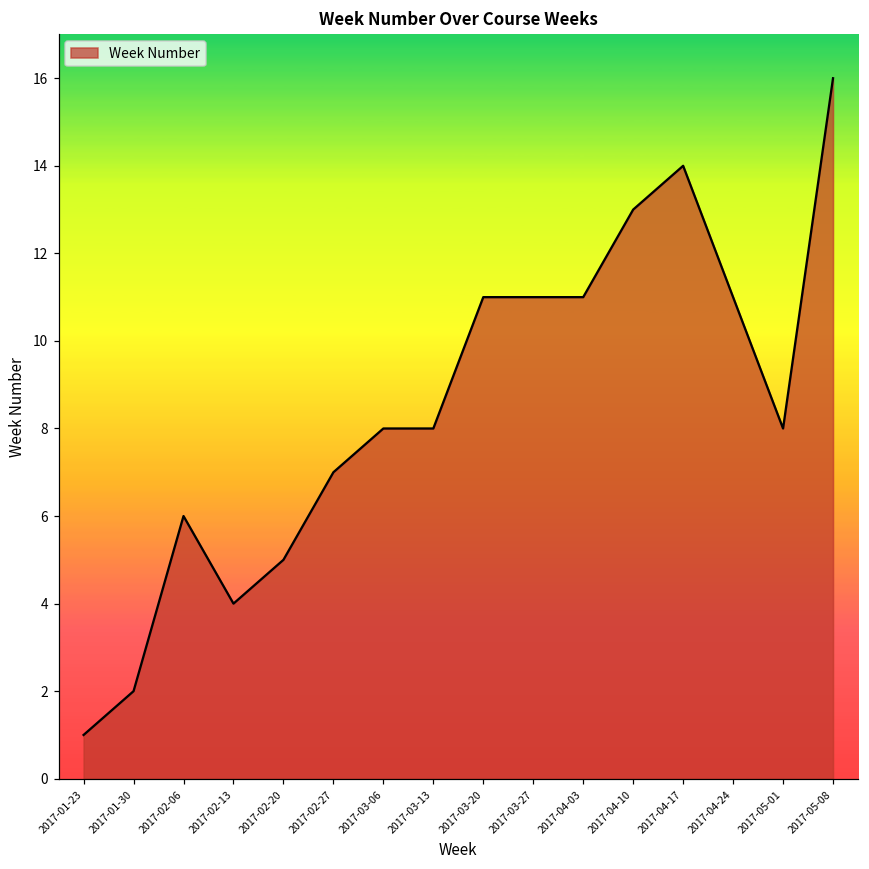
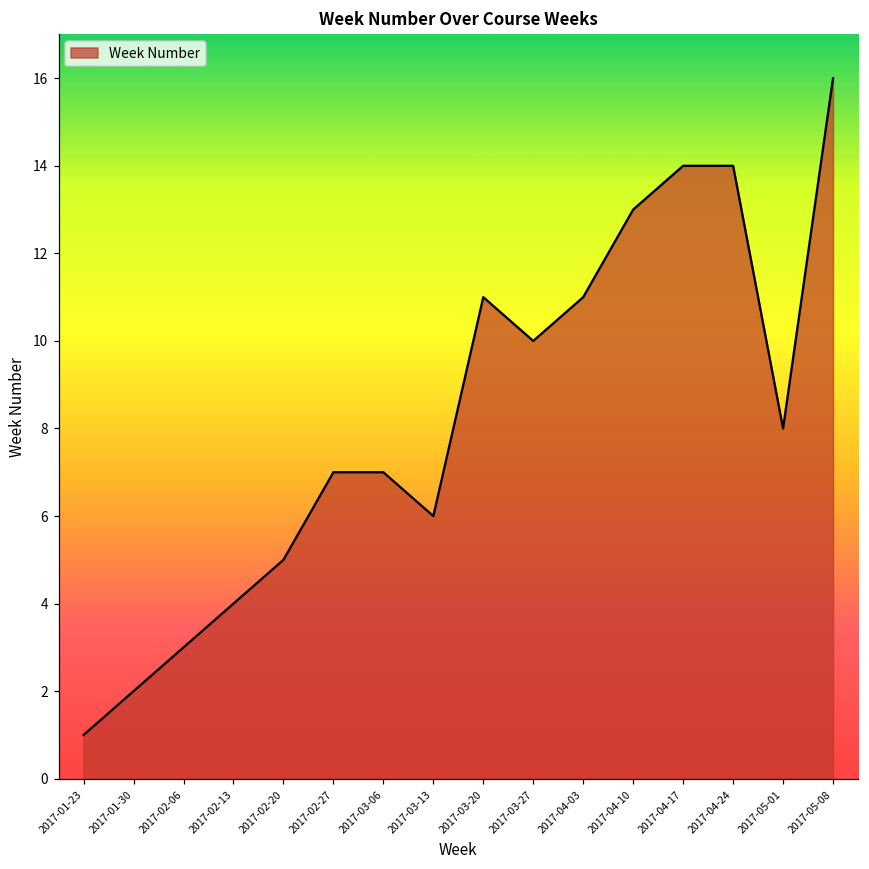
2017-02-06: 6 -> 3
2017-03-06: 8 -> 7
2017-03-13: 8 -> 6
2017-03-27: 11 -> 10
2017-04-24: 11 -> 14
